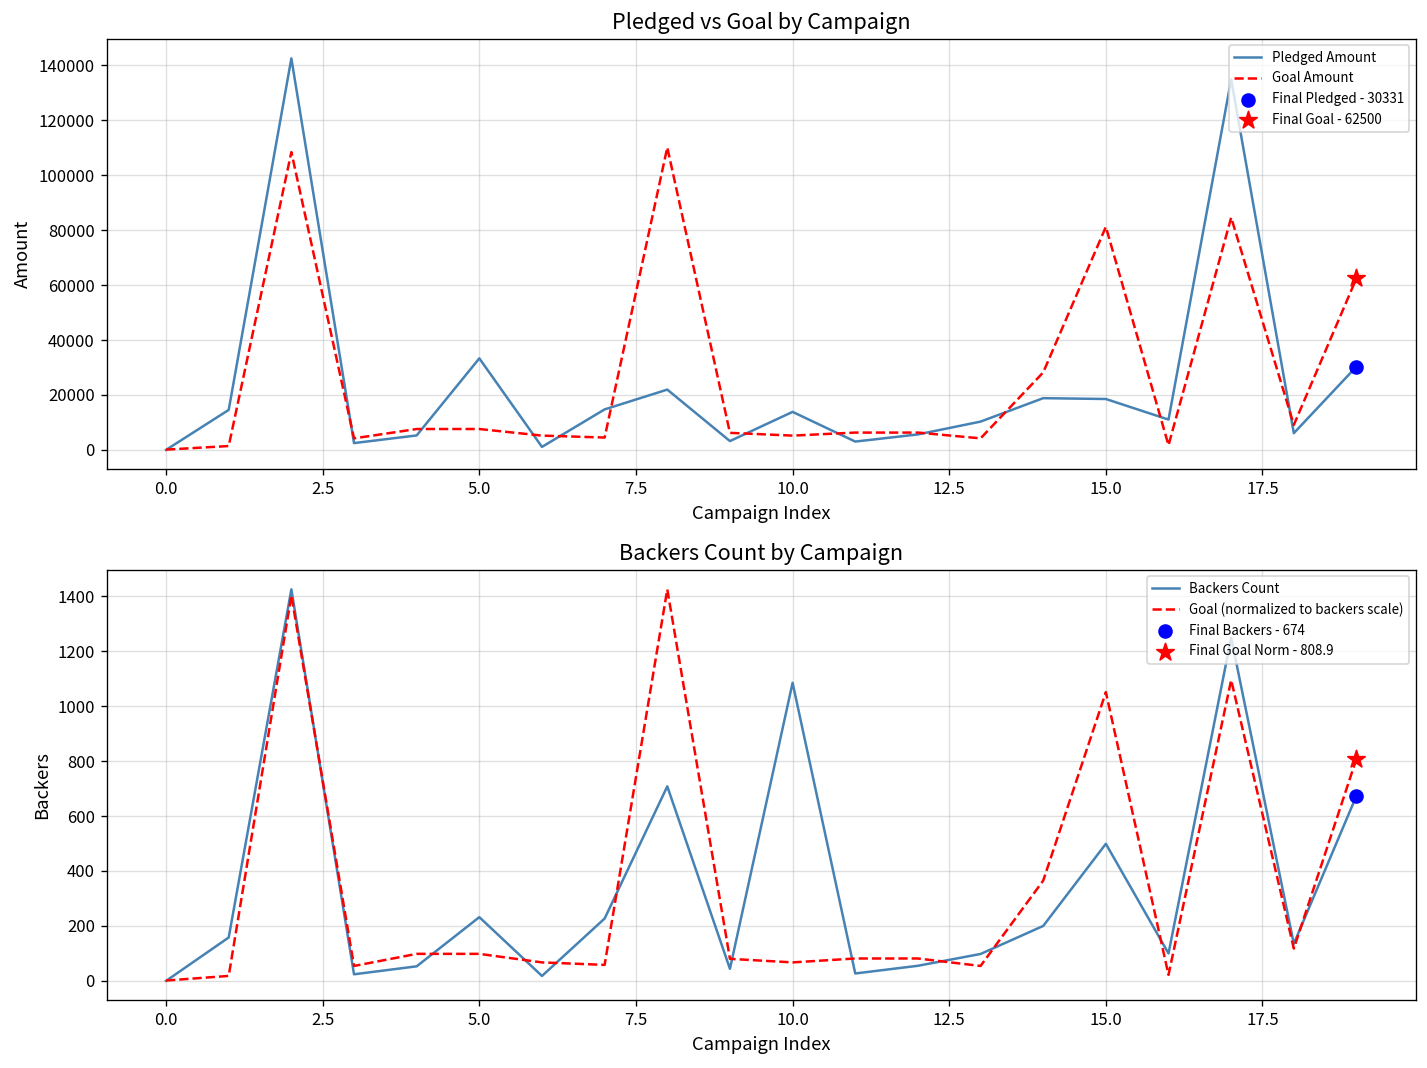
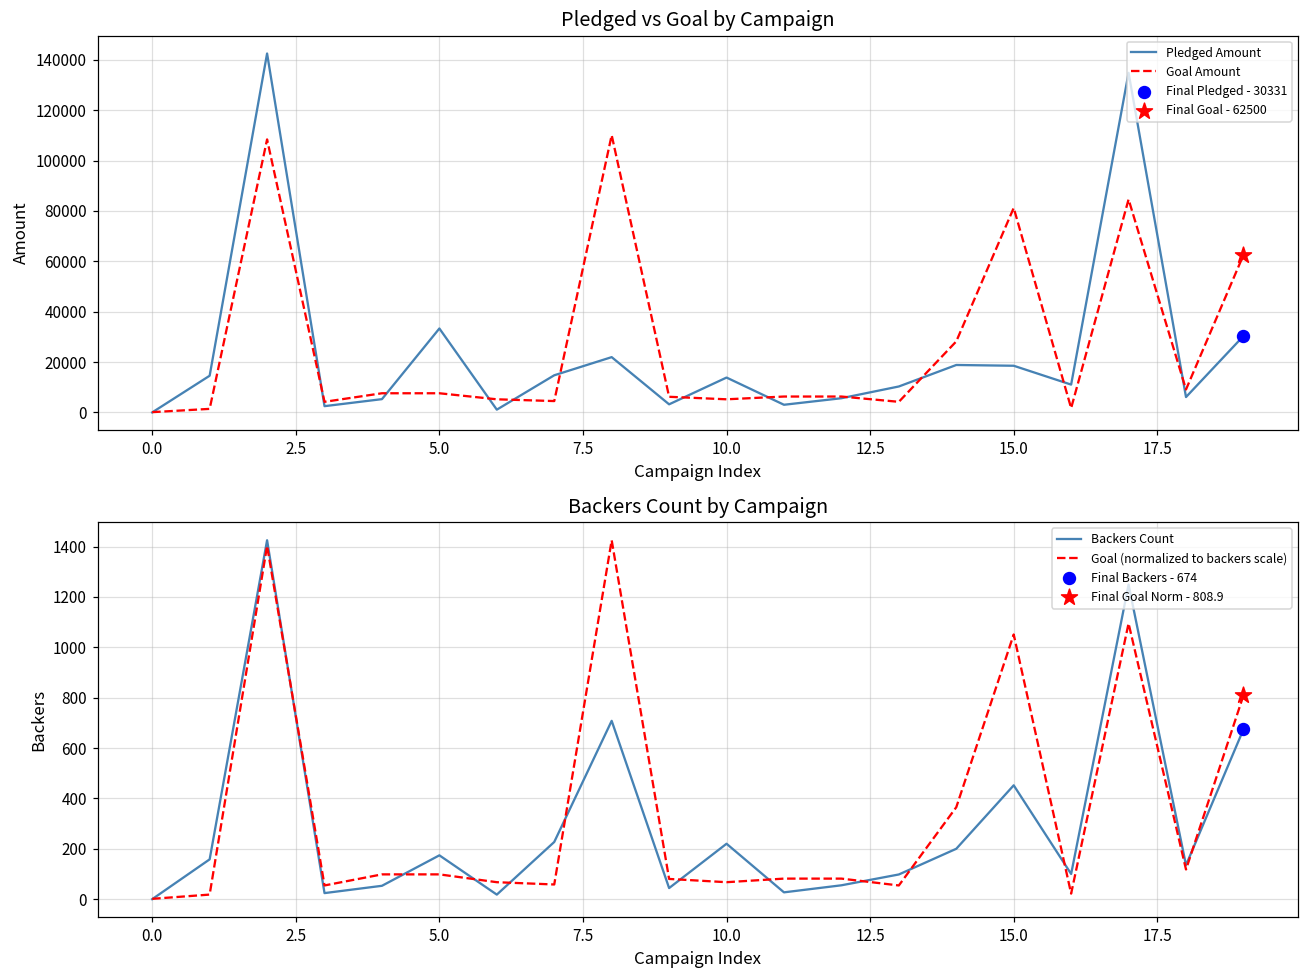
Backers Count by Campaign, Backers Count, 5.0: 230 -> 170
Backers Count by Campaign, Backers Count, 10.0: 1090 -> 220
Backers Count by Campaign, Backers Count, 15.0: 500 -> 450
